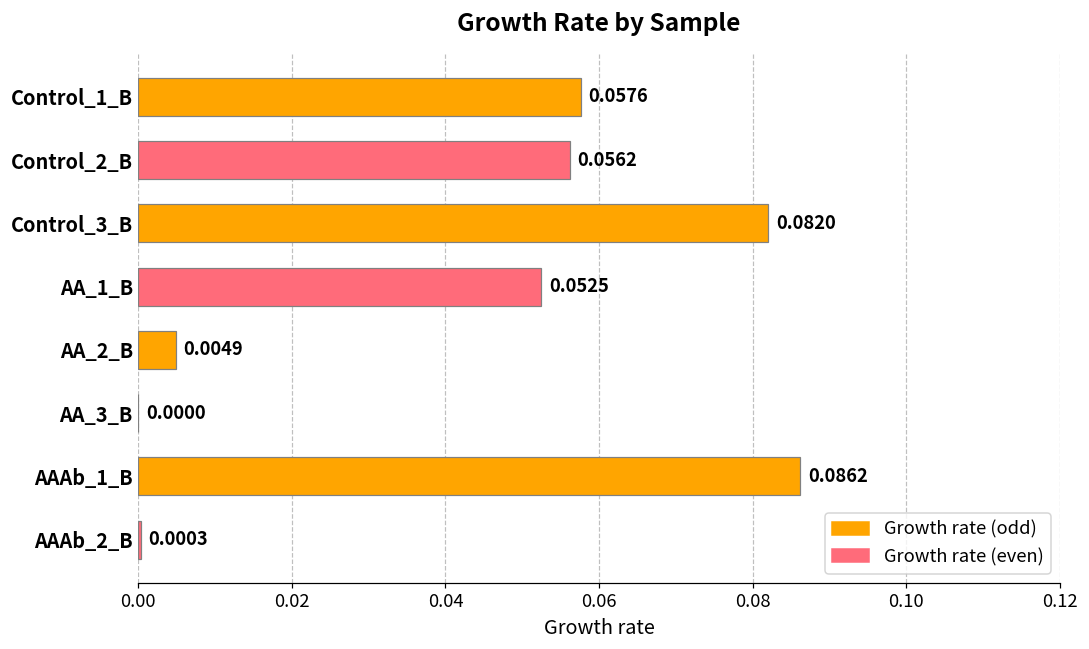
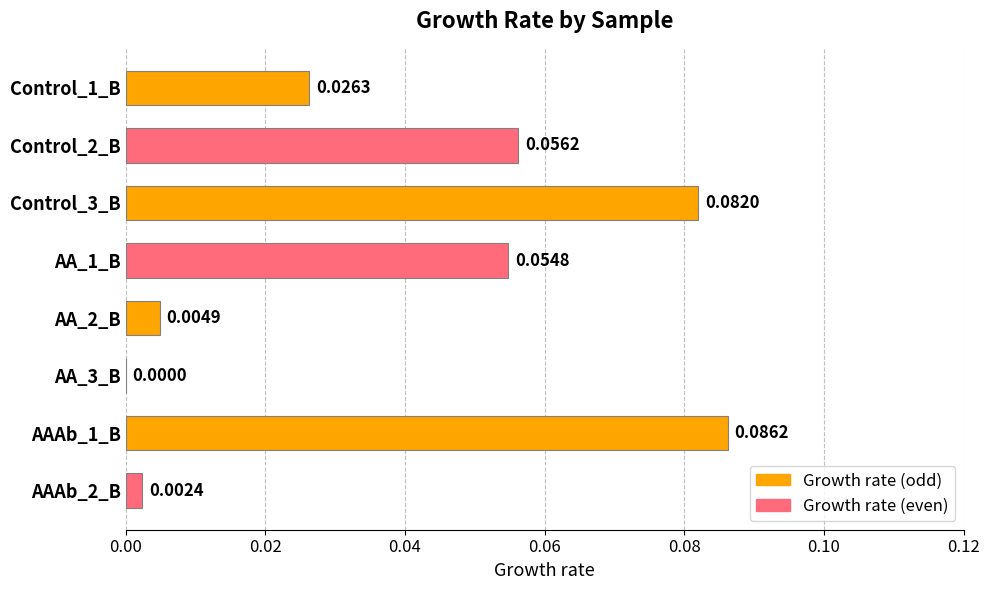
Control_1_B: 0.0576 -> 0.0263
AA_1_B: 0.0525 -> 0.0548
AAAb_2_B: 0.0003 -> 0.0024
